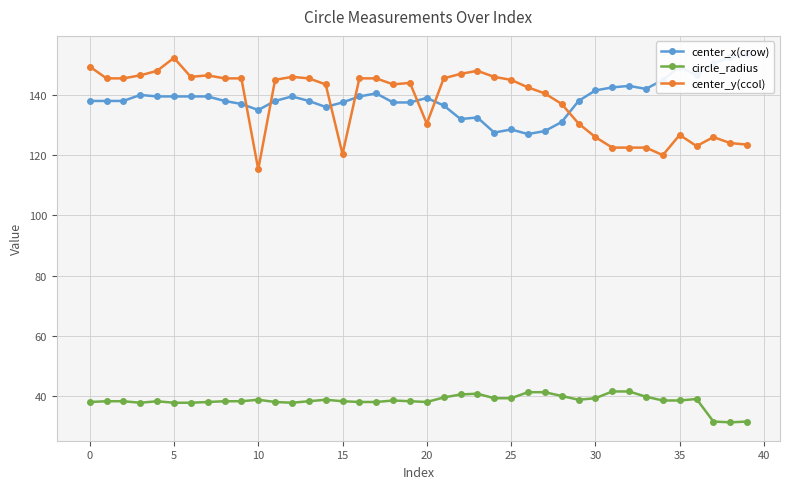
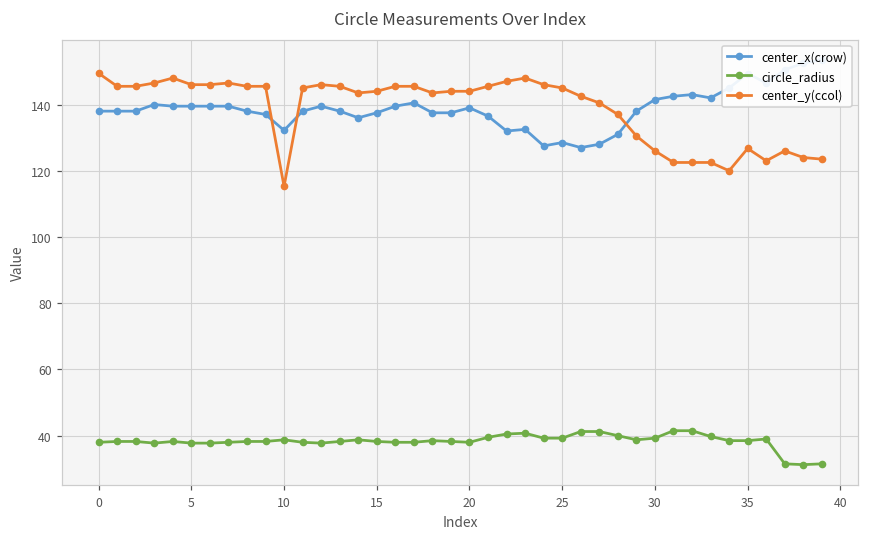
center_y(ccol), 5: 152 -> 146
center_x(crow), 10: 135 -> 132
center_y(ccol), 15: 120 -> 144
center_y(ccol), 20: 130 -> 144
